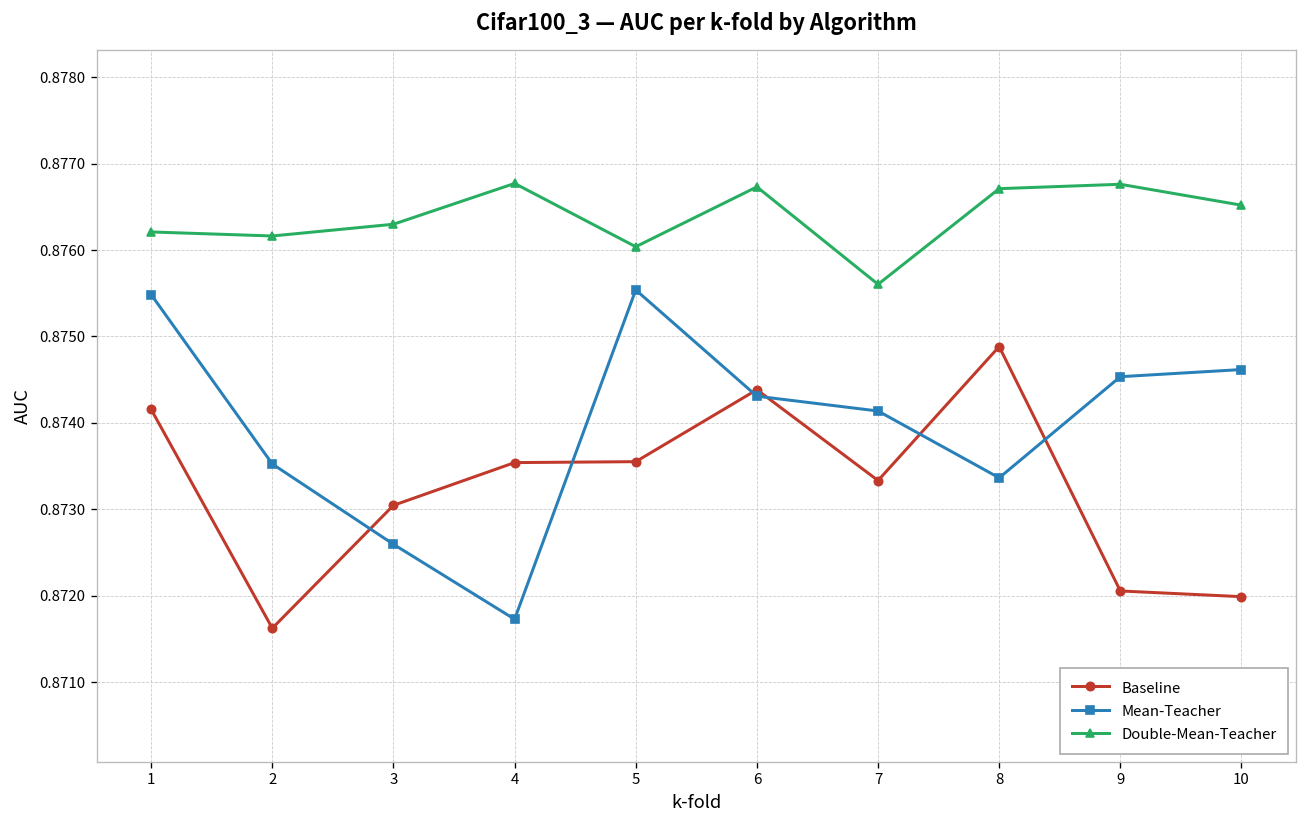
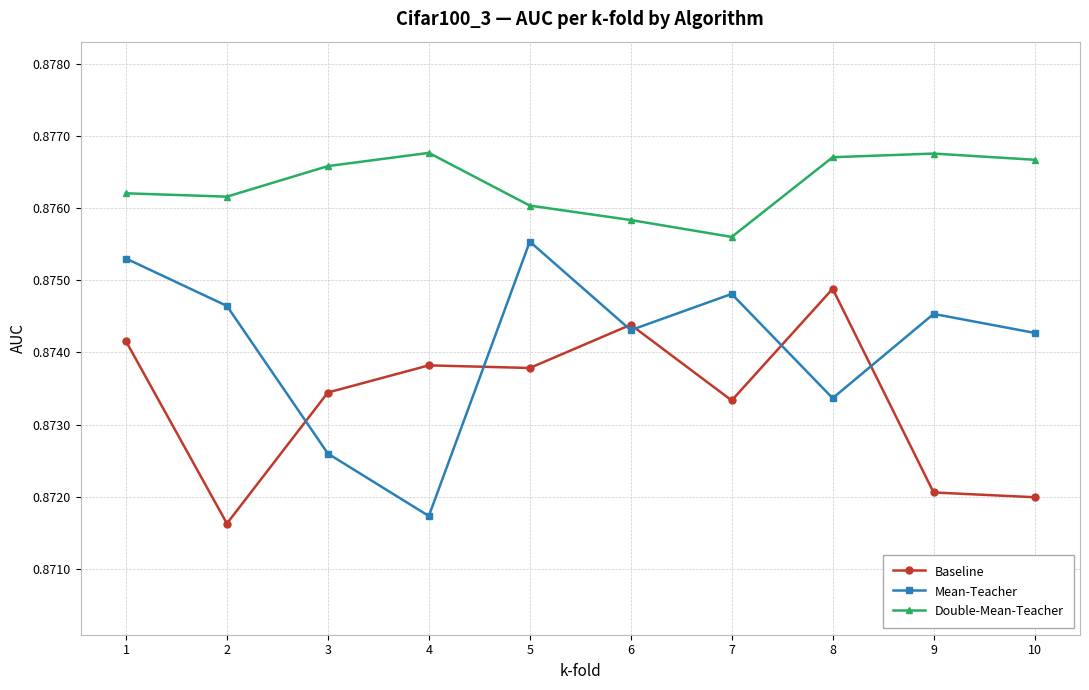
Mean-Teacher, 1: 0.8755 -> 0.8753
Mean-Teacher, 2: 0.8735 -> 0.8746
Baseline, 3: 0.8730 -> 0.8734
Double-Mean-Teacher, 3: 0.8763 -> 0.8766
Baseline, 4: 0.8735 -> 0.8738
Baseline, 5: 0.8736 -> 0.8738
Double-Mean-Teacher, 6: 0.8767 -> 0.8758
Mean-Teacher, 7: 0.8741 -> 0.8748
Mean-Teacher, 10: 0.8746 -> 0.8743
Double-Mean-Teacher, 10: 0.8765 -> 0.8767
